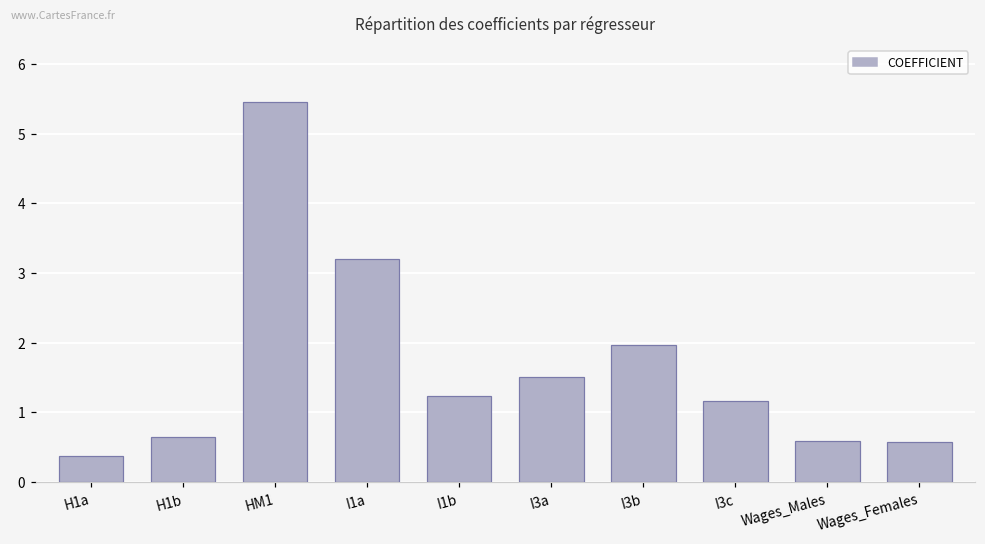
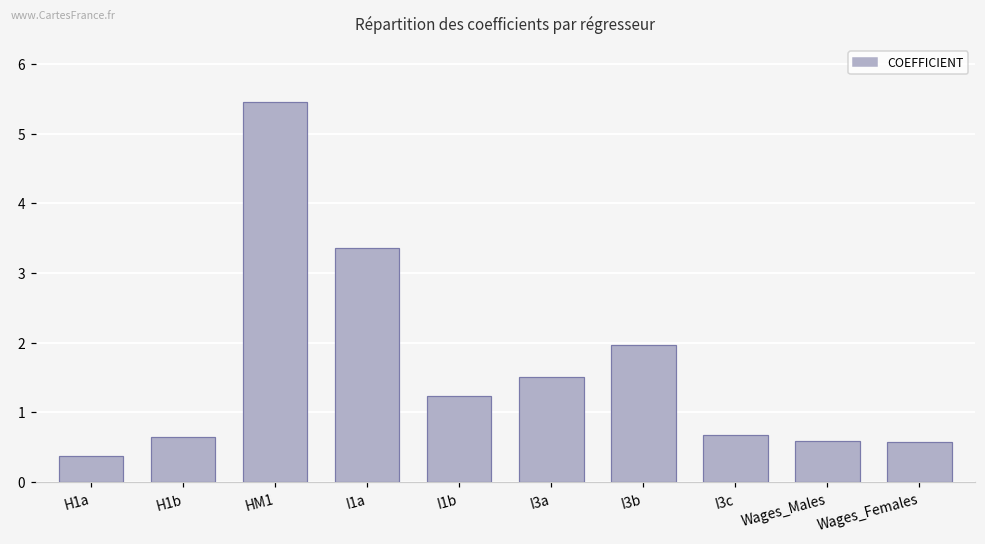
I1a: 3.2 -> 3.4
I3c: 1.2 -> 0.7
